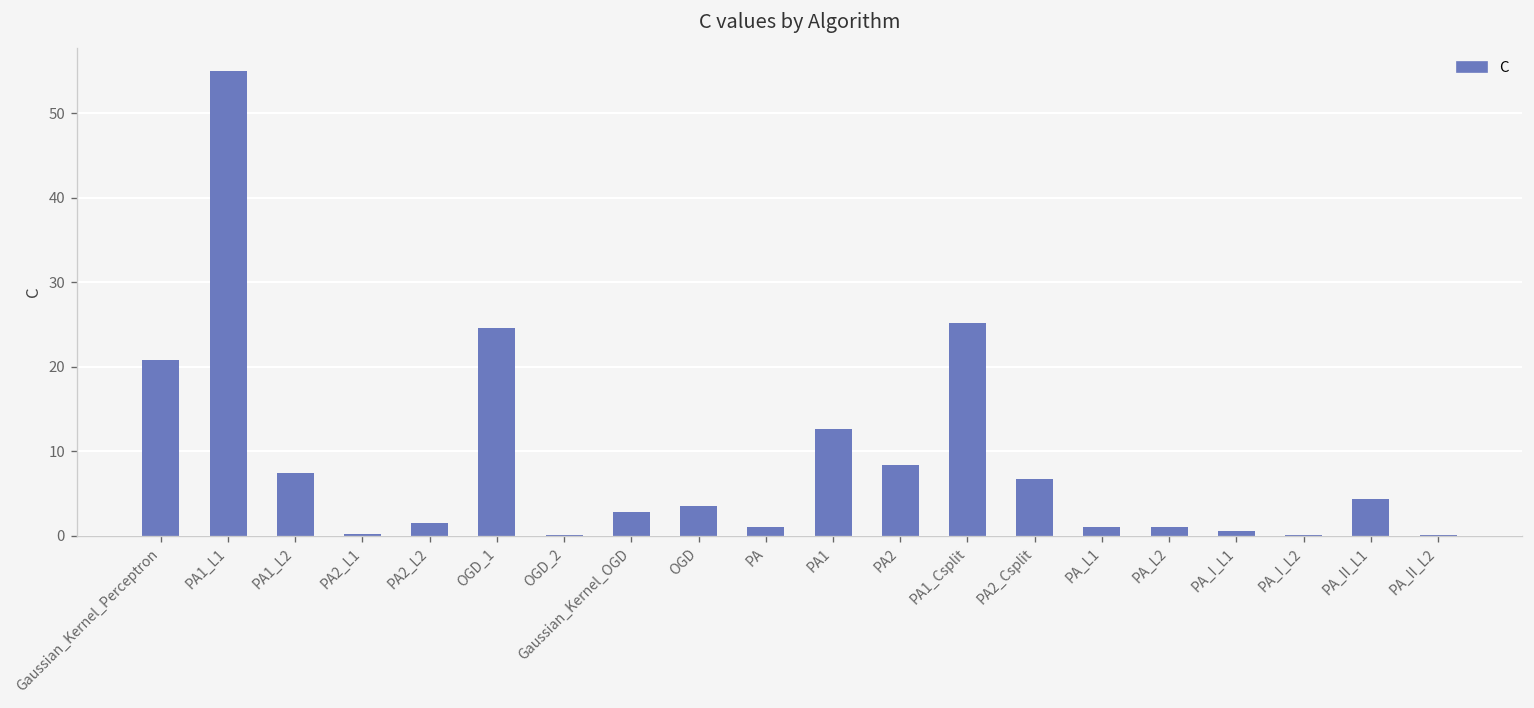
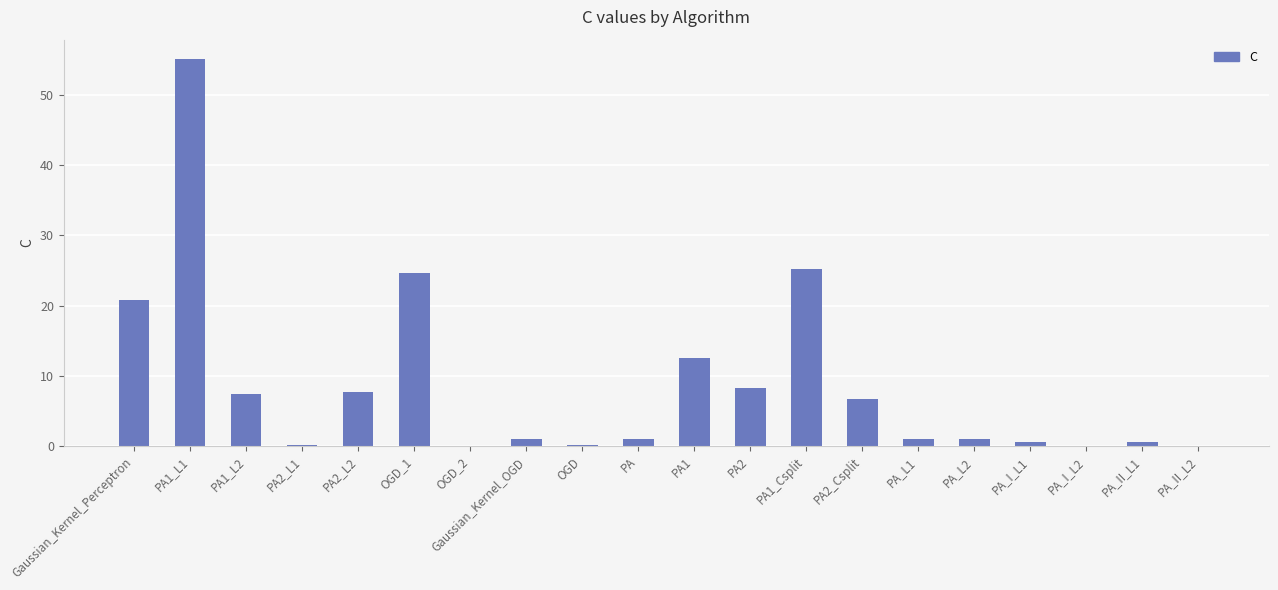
PA2_L2: 2 -> 8
Gaussian_Kernel_OGD: 3 -> 1
OGD: 3 -> 0
PA_II_L1: 4 -> 1
